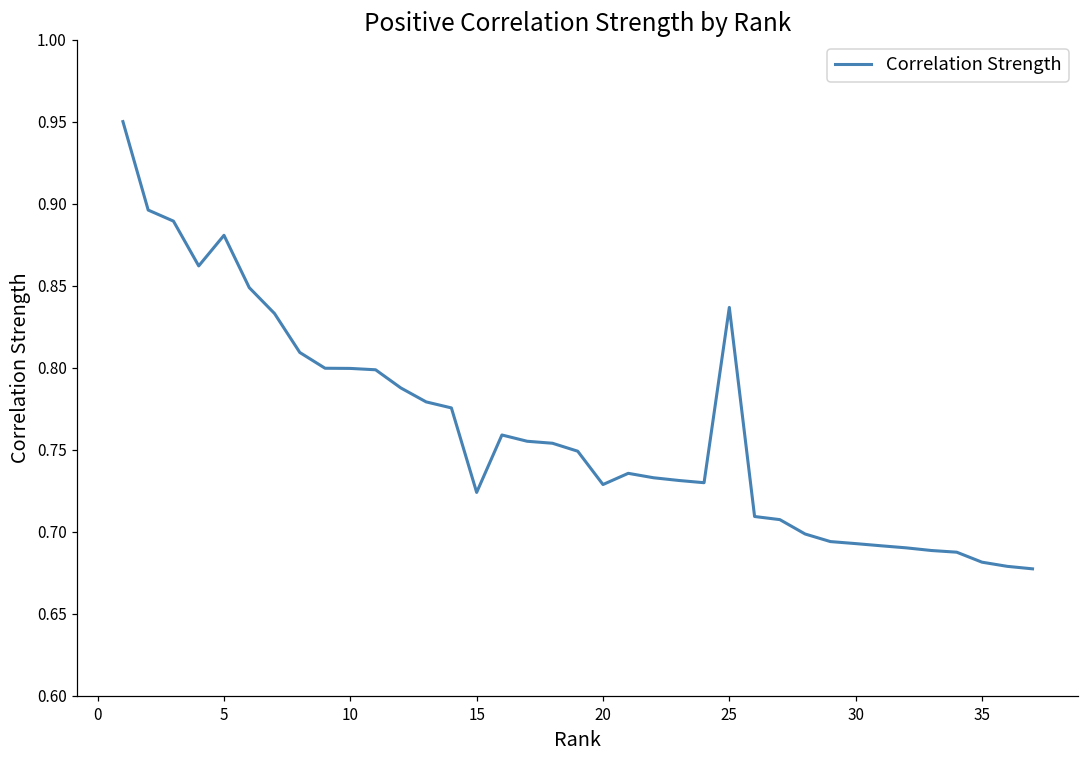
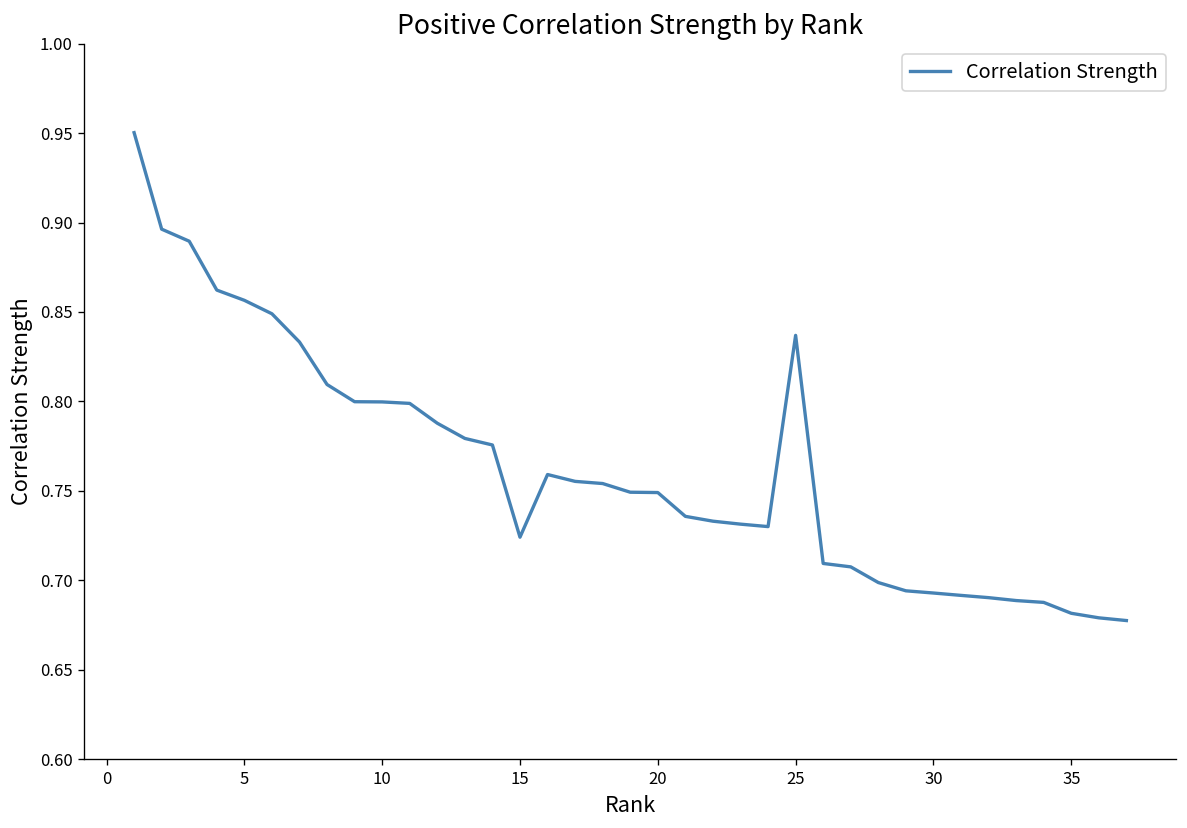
5: 0.881 -> 0.857
20: 0.729 -> 0.749
